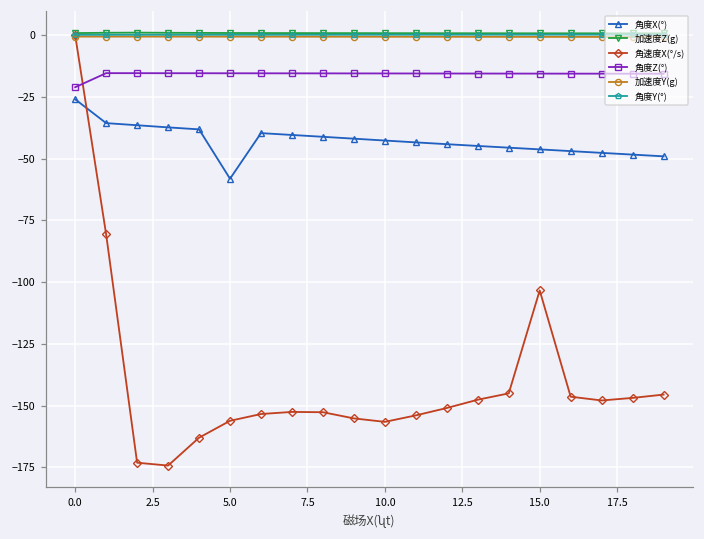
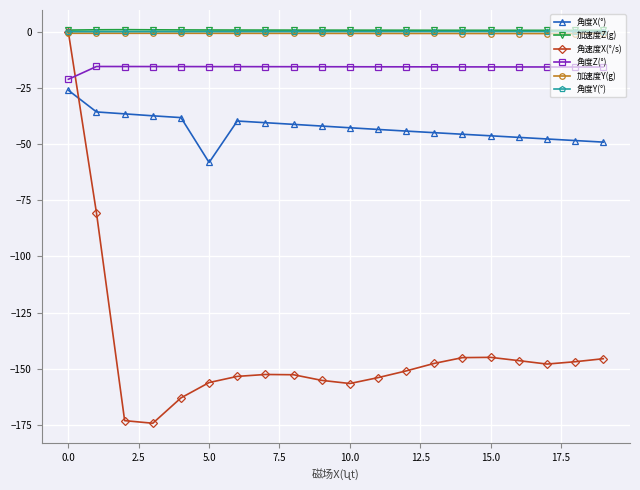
角速度X(°/s), 15.0: -103 -> -145
